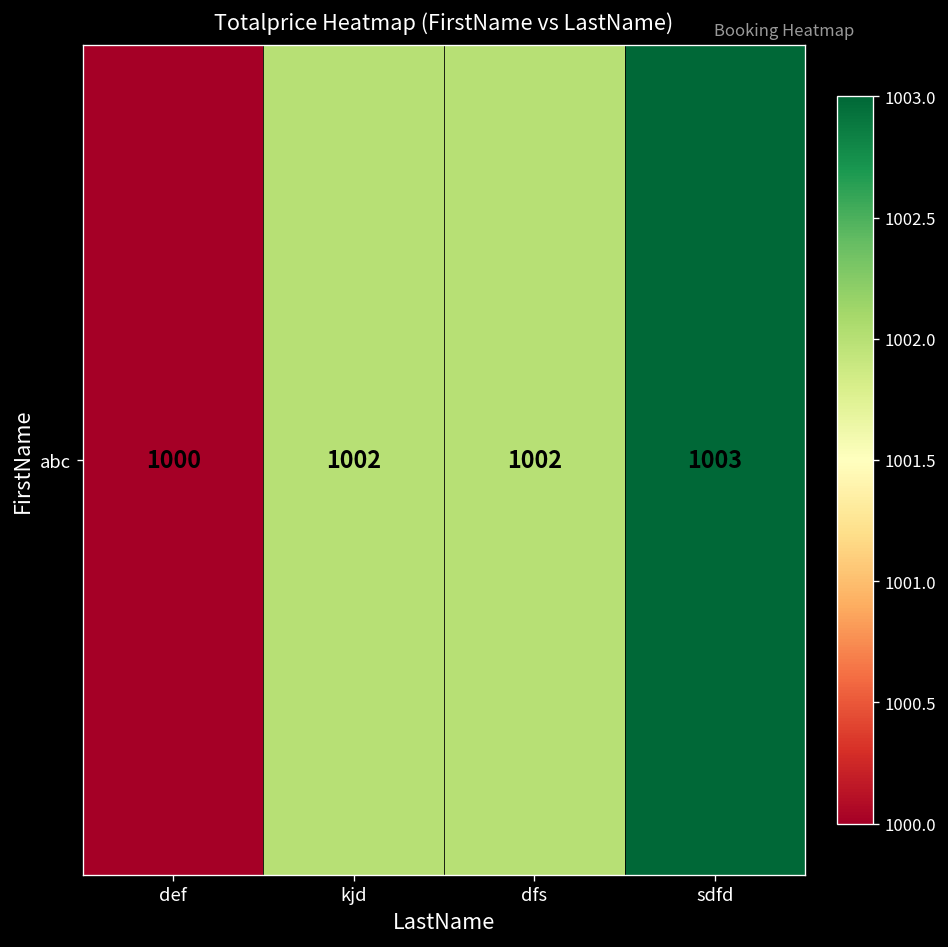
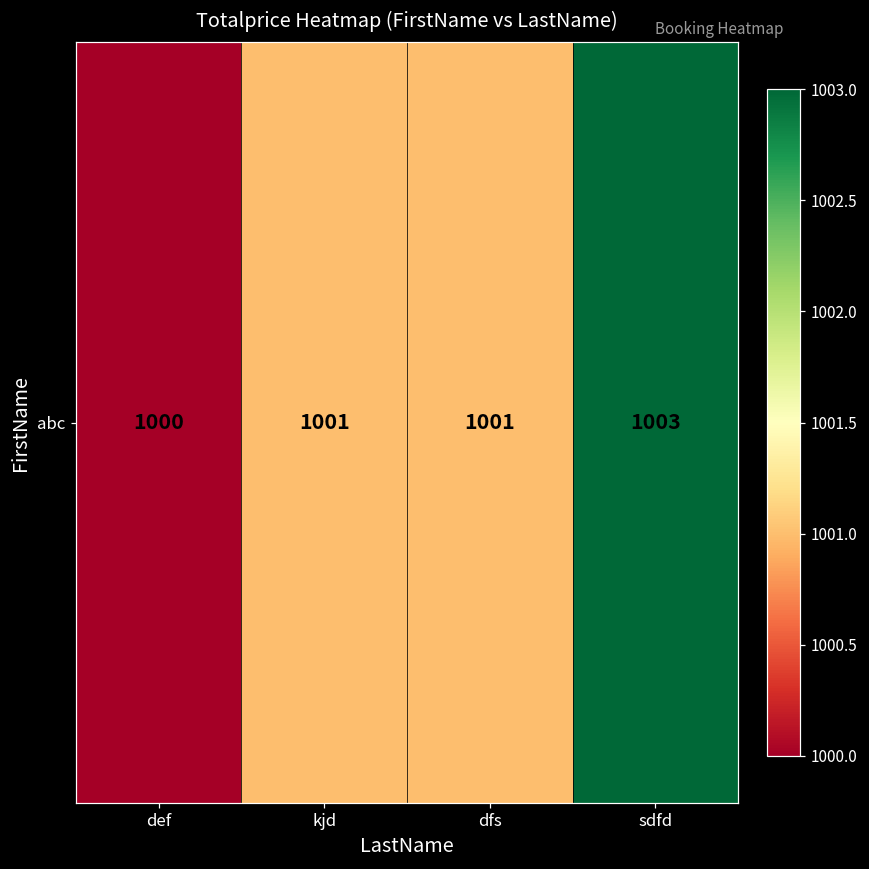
abc, kjd: 1002 -> 1001
abc, dfs: 1002 -> 1001
